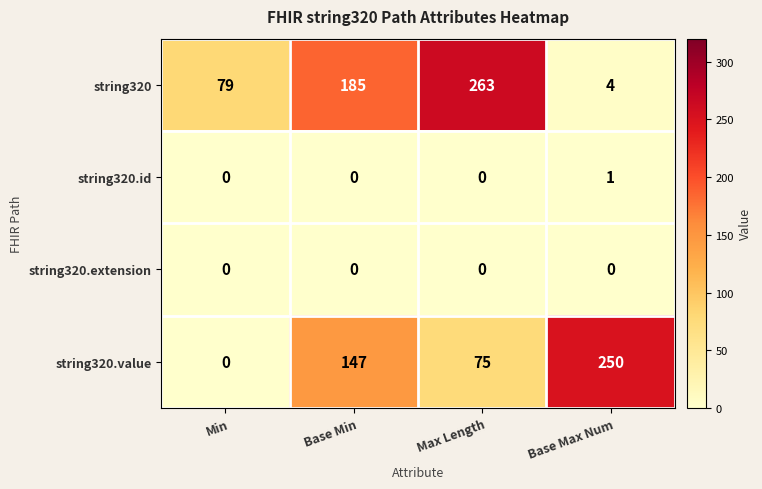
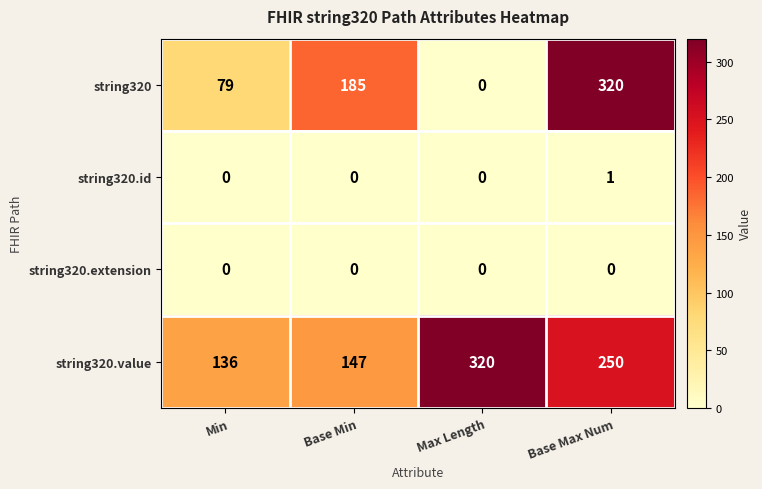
string320, Max Length: 263 -> 0
string320, Base Max Num: 4 -> 320
string320.value, Min: 0 -> 136
string320.value, Max Length: 75 -> 320
